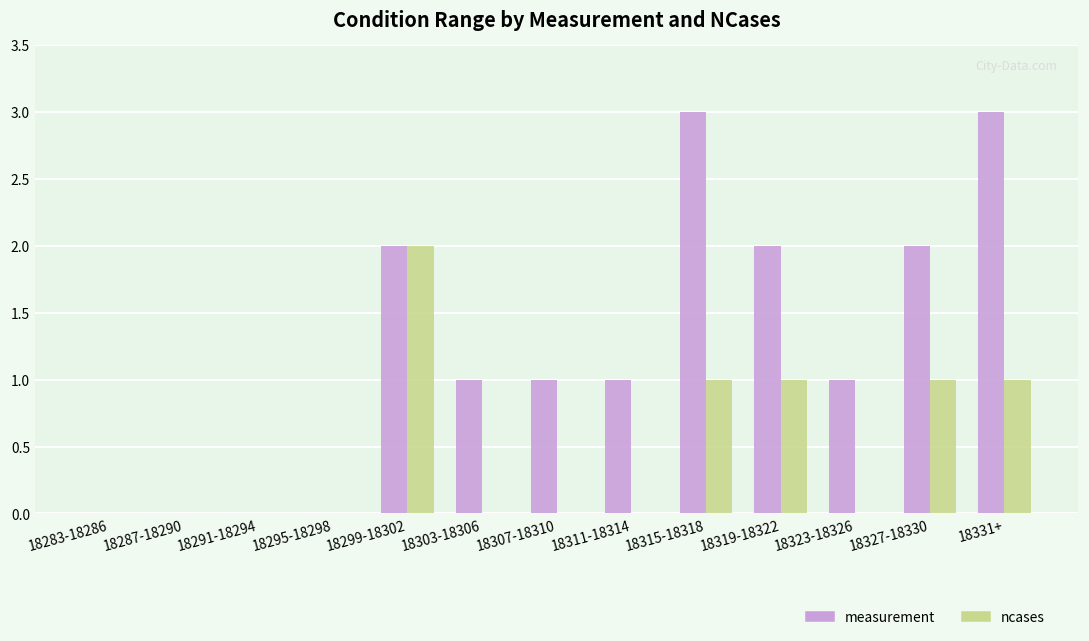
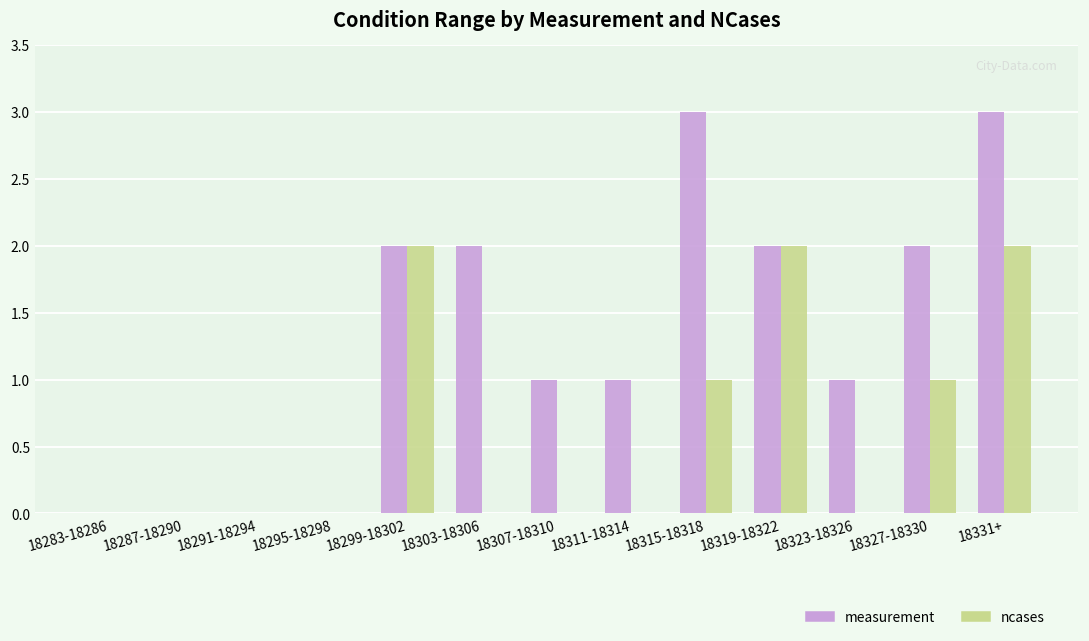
measurement, 18303-18306: 1 -> 2
ncases, 18319-18322: 1 -> 2
ncases, 18331+: 1 -> 2
